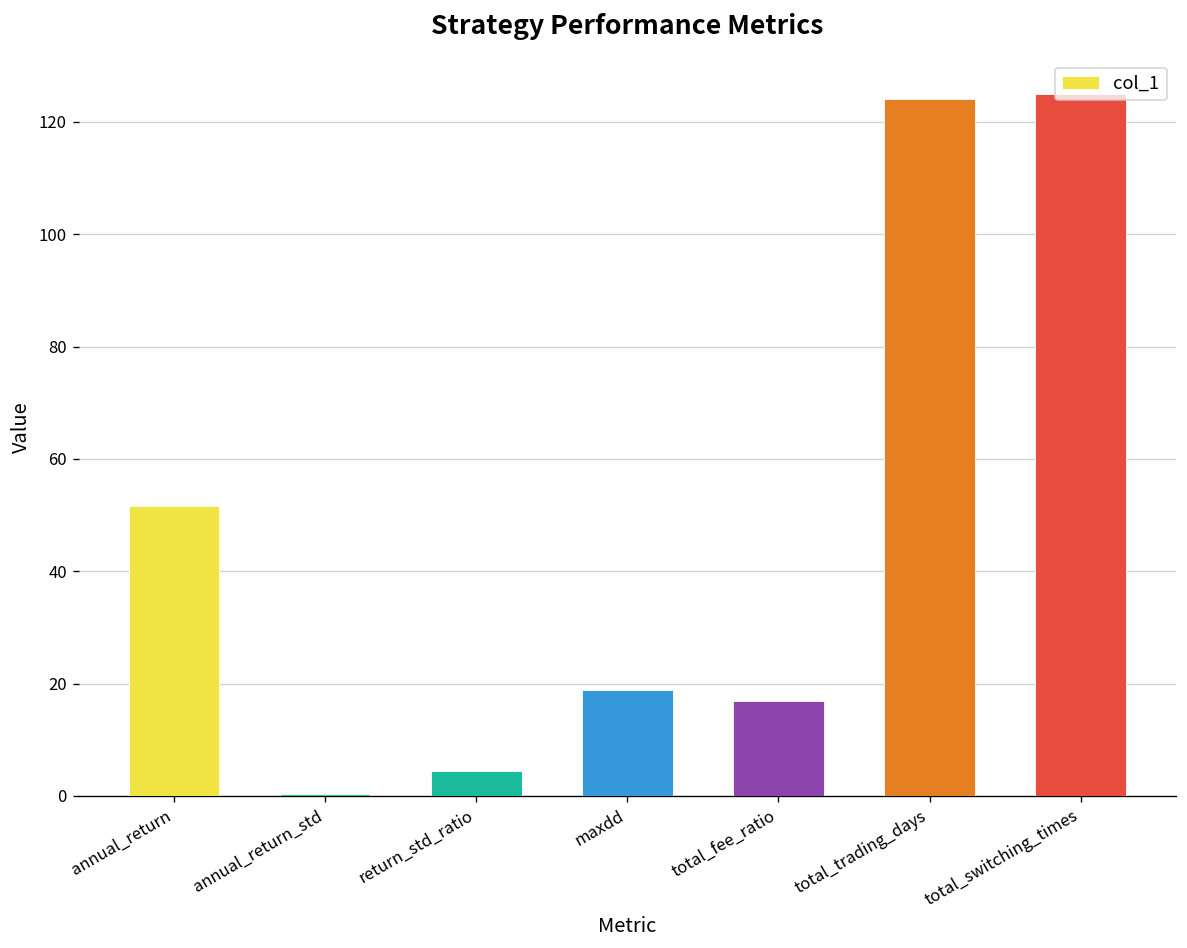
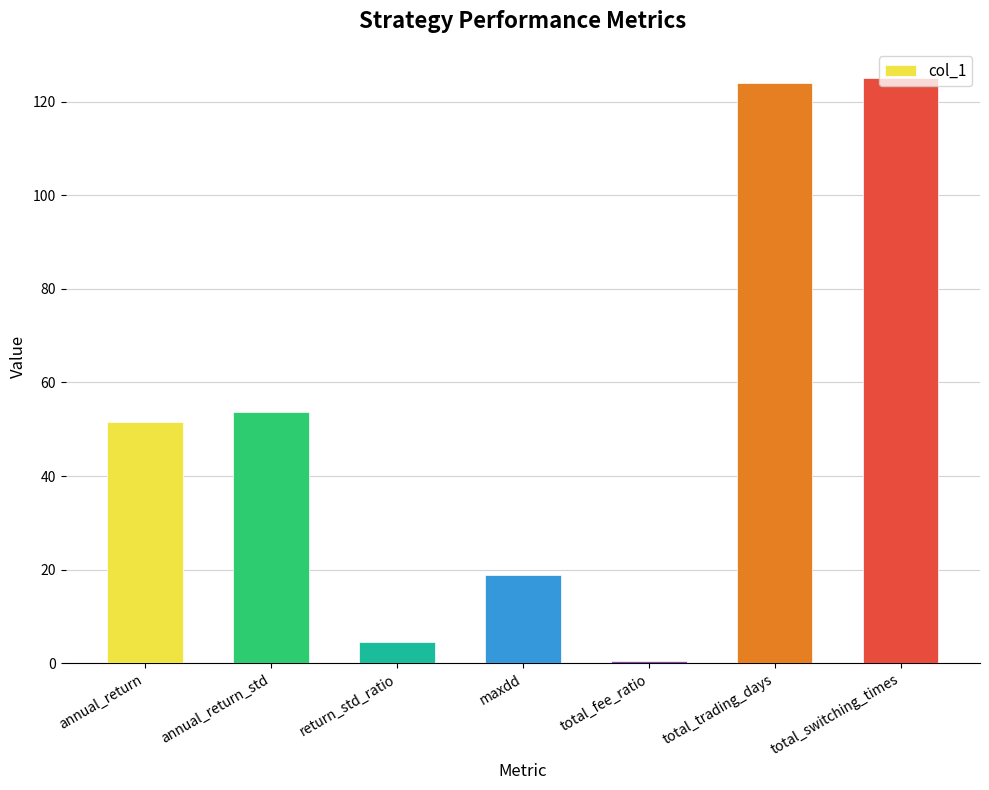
annual_return_std: 0 -> 54
total_fee_ratio: 17 -> 1
